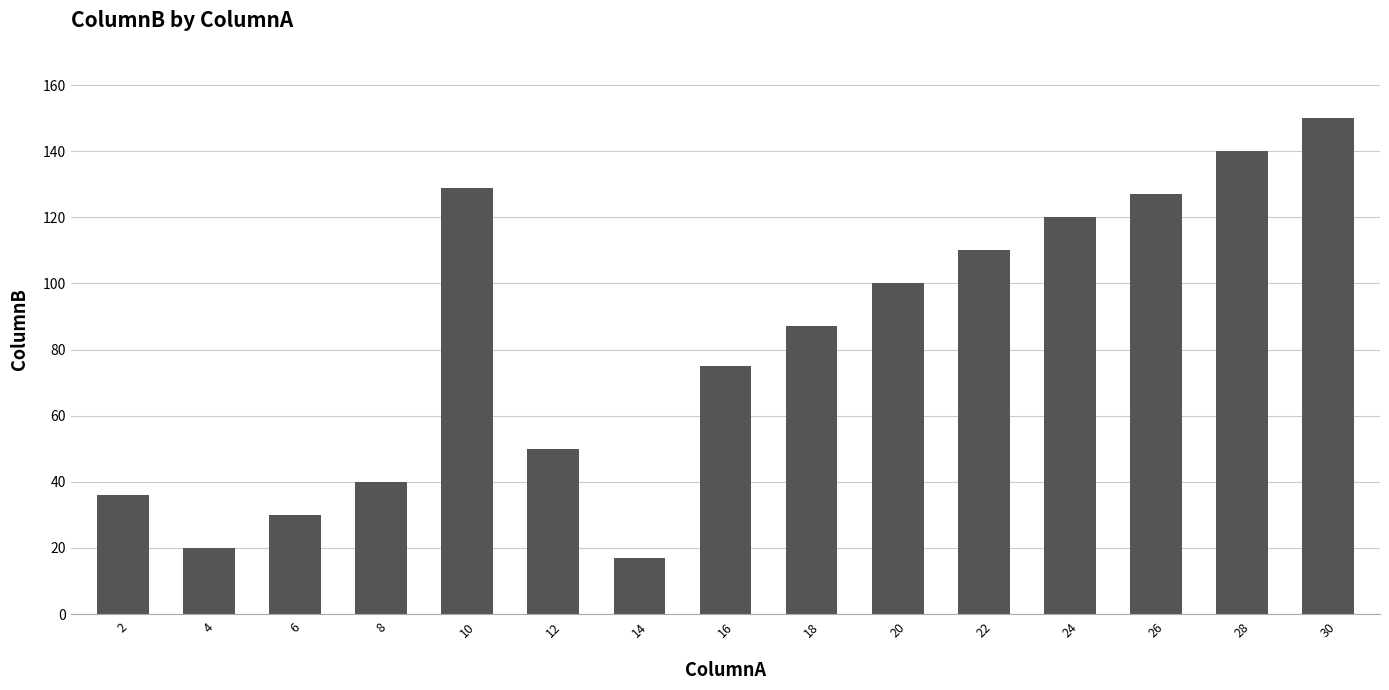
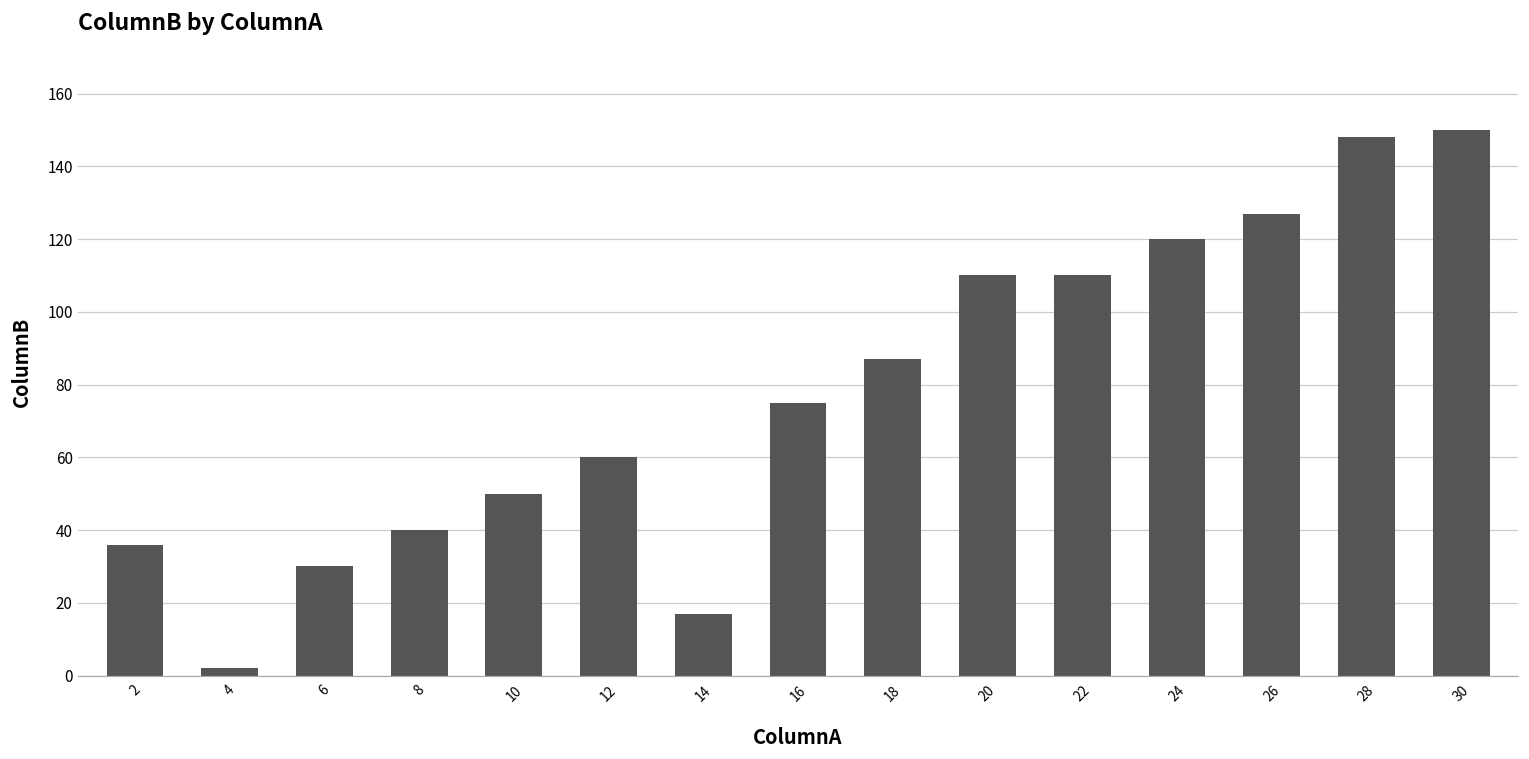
4: 20 -> 2
10: 129 -> 50
12: 50 -> 60
20: 100 -> 110
28: 140 -> 148
